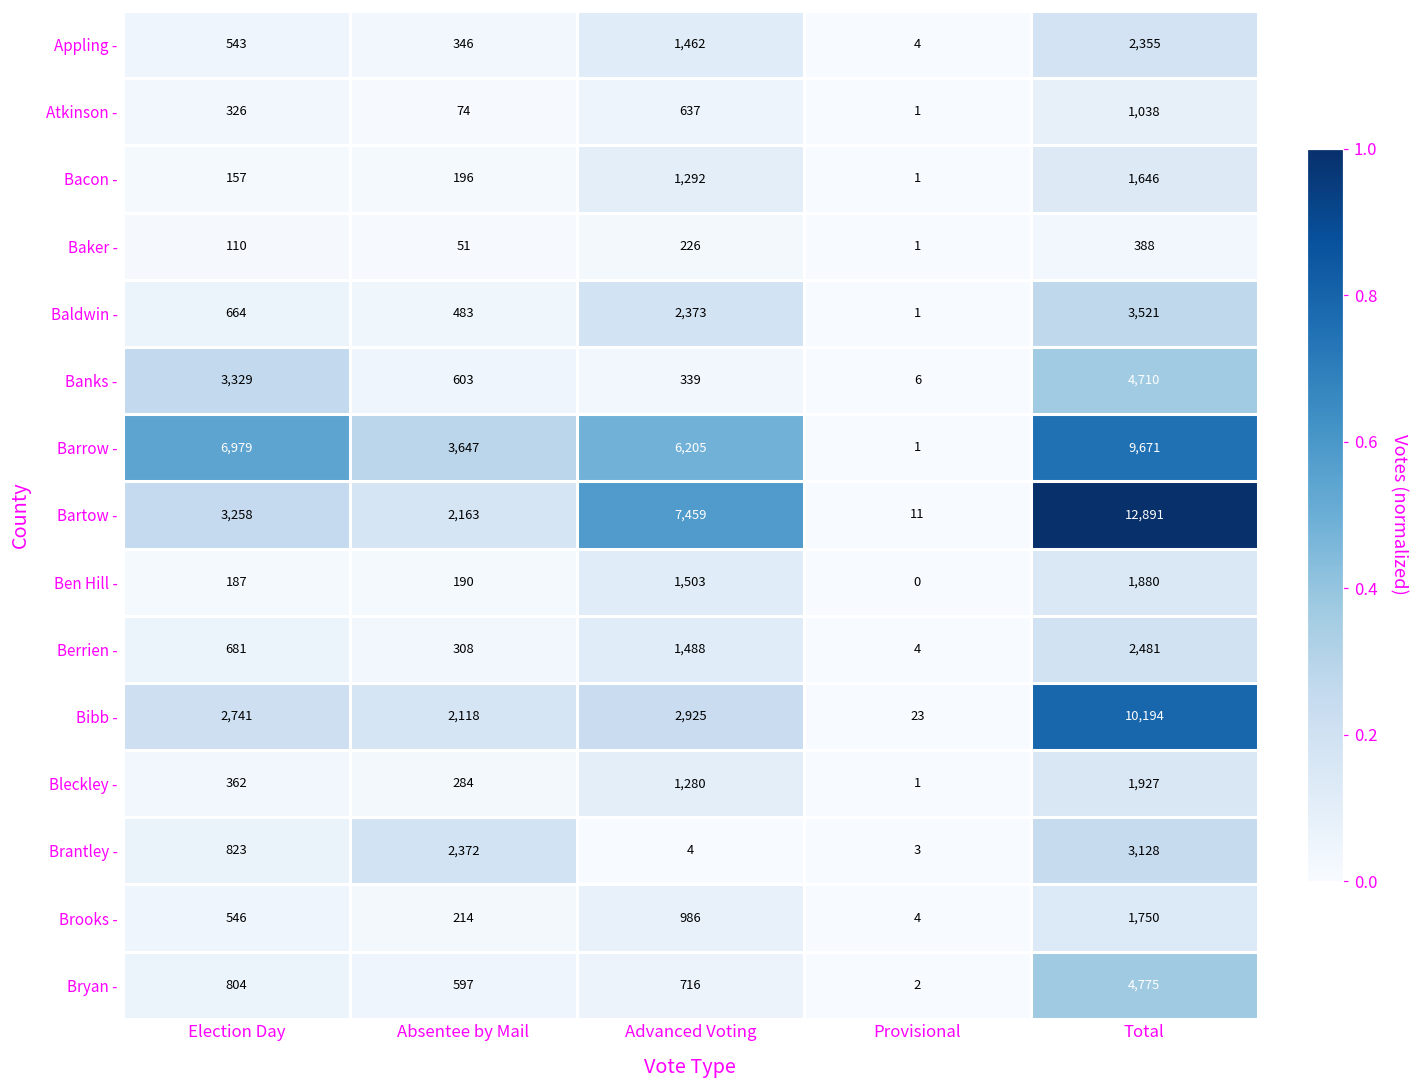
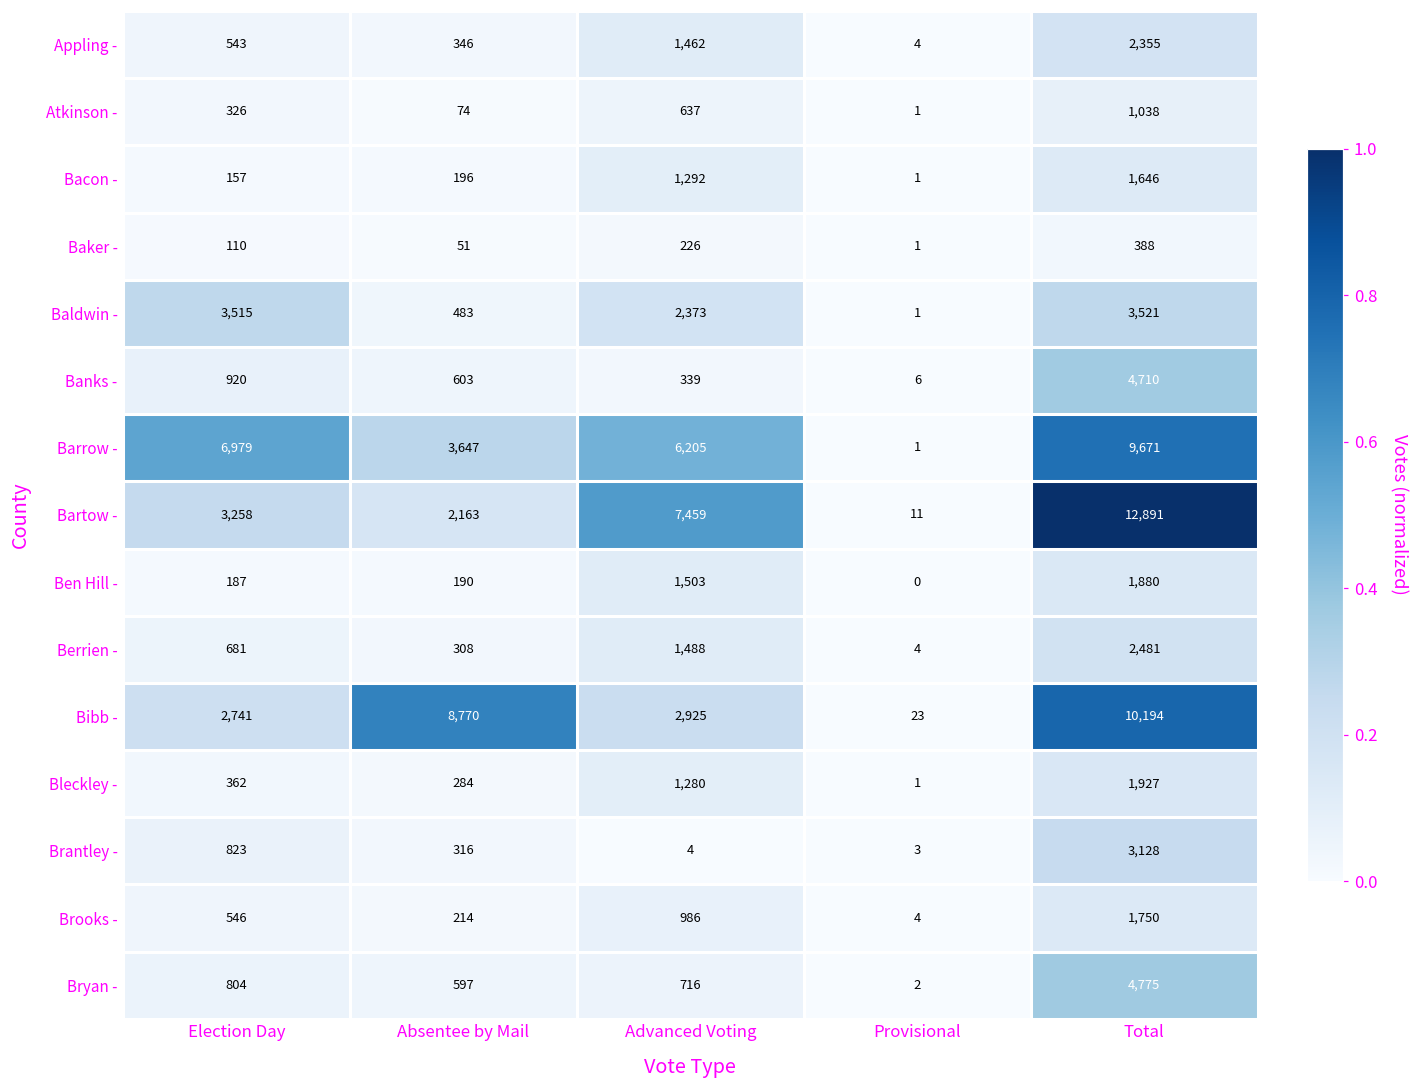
Baldwin -, Election Day: 664 -> 3,515
Banks -, Election Day: 3,329 -> 920
Bibb -, Absentee by Mail: 2,118 -> 8,770
Brantley -, Absentee by Mail: 2,372 -> 316
